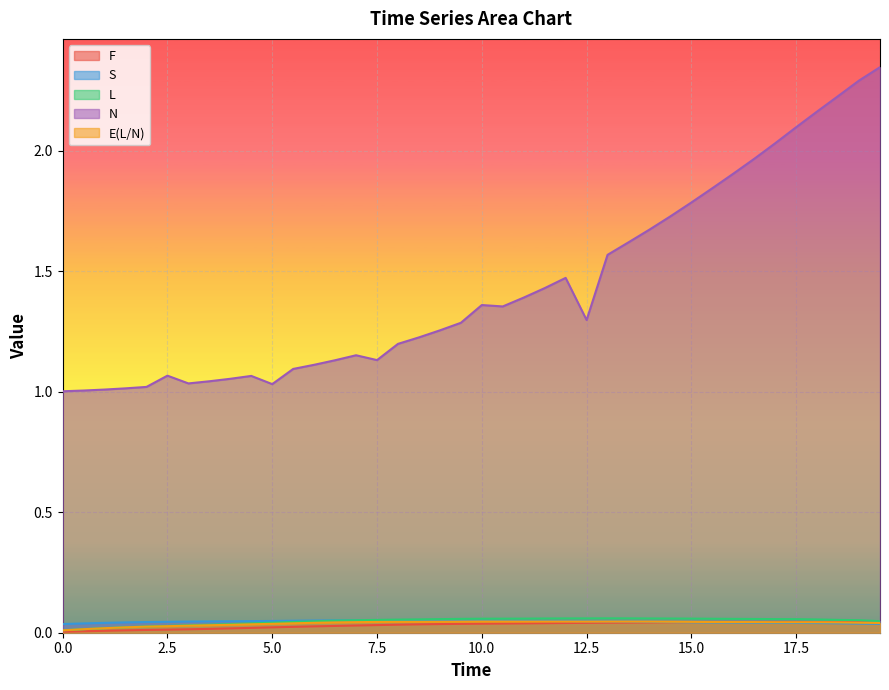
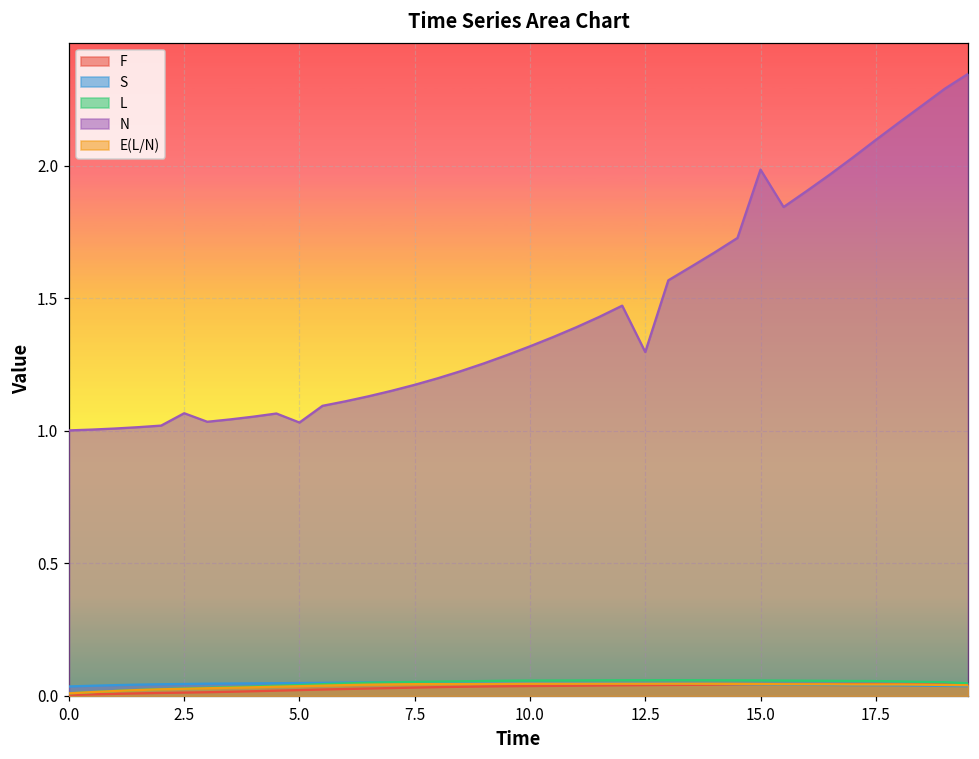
N, 7.5: 1.13 -> 1.17
N, 10.0: 1.36 -> 1.32
N, 15.0: 1.79 -> 1.99
